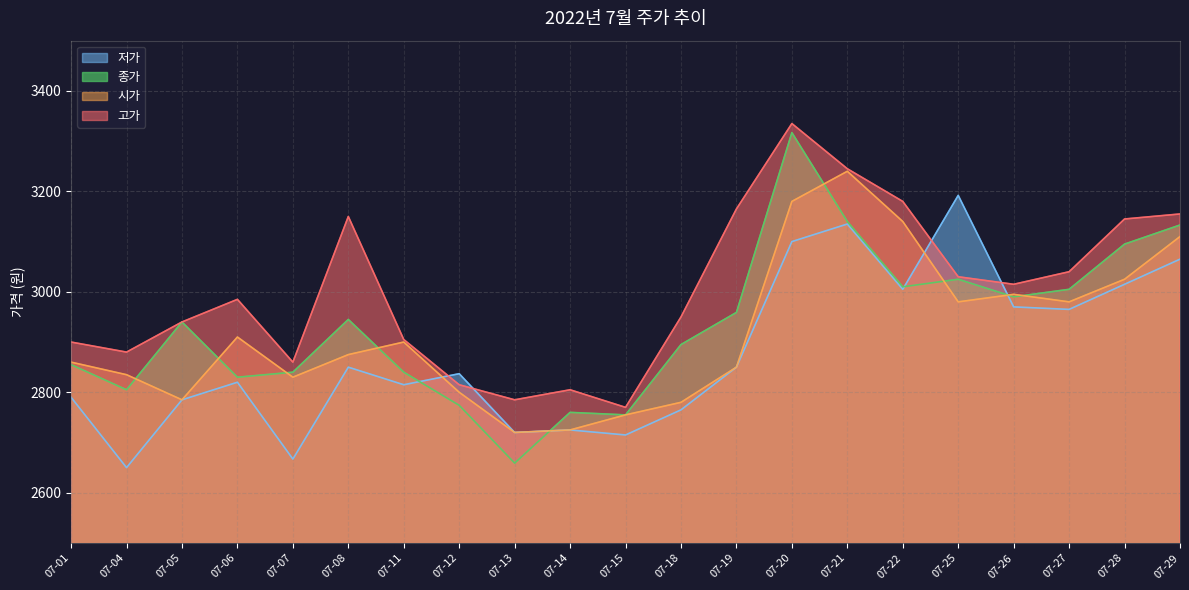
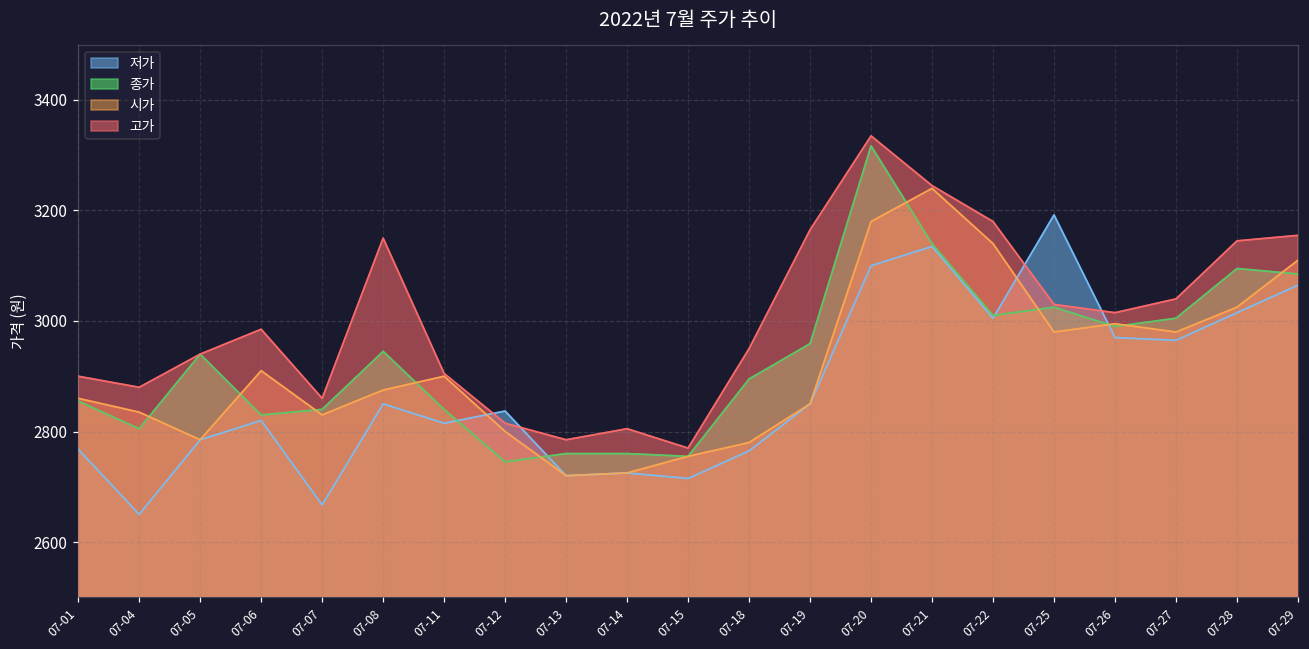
저가, 07-01: 2790 -> 2770
종가, 07-12: 2770 -> 2750
종가, 07-13: 2660 -> 2760
종가, 07-29: 3130 -> 3090
